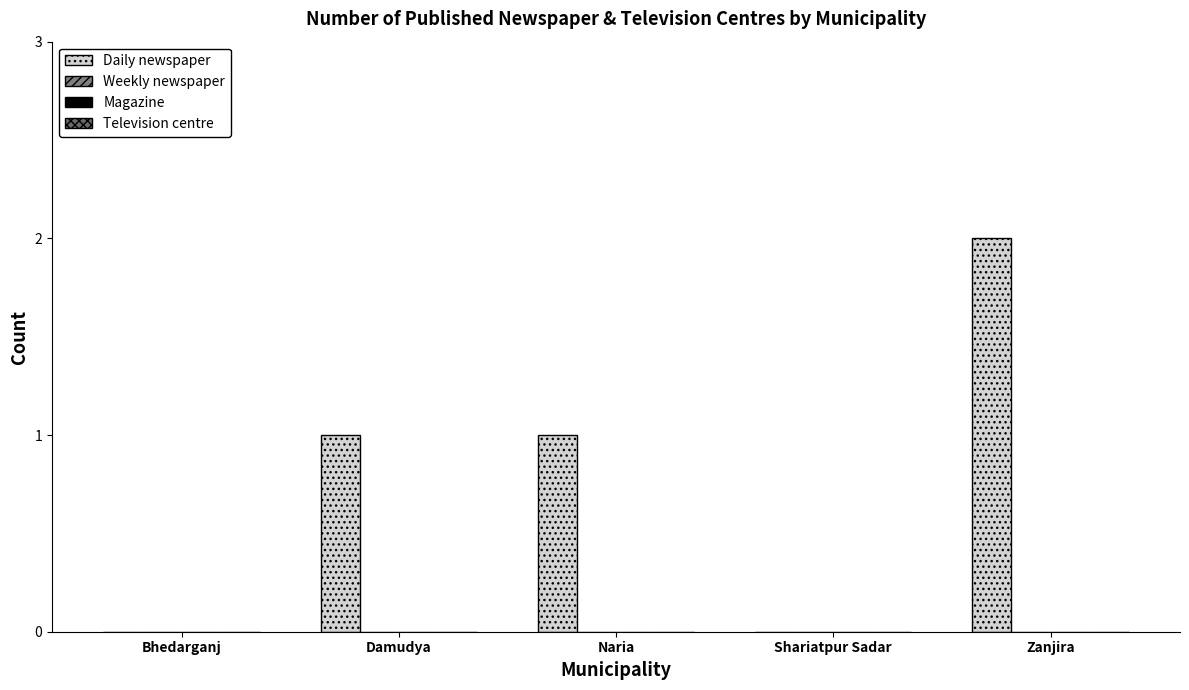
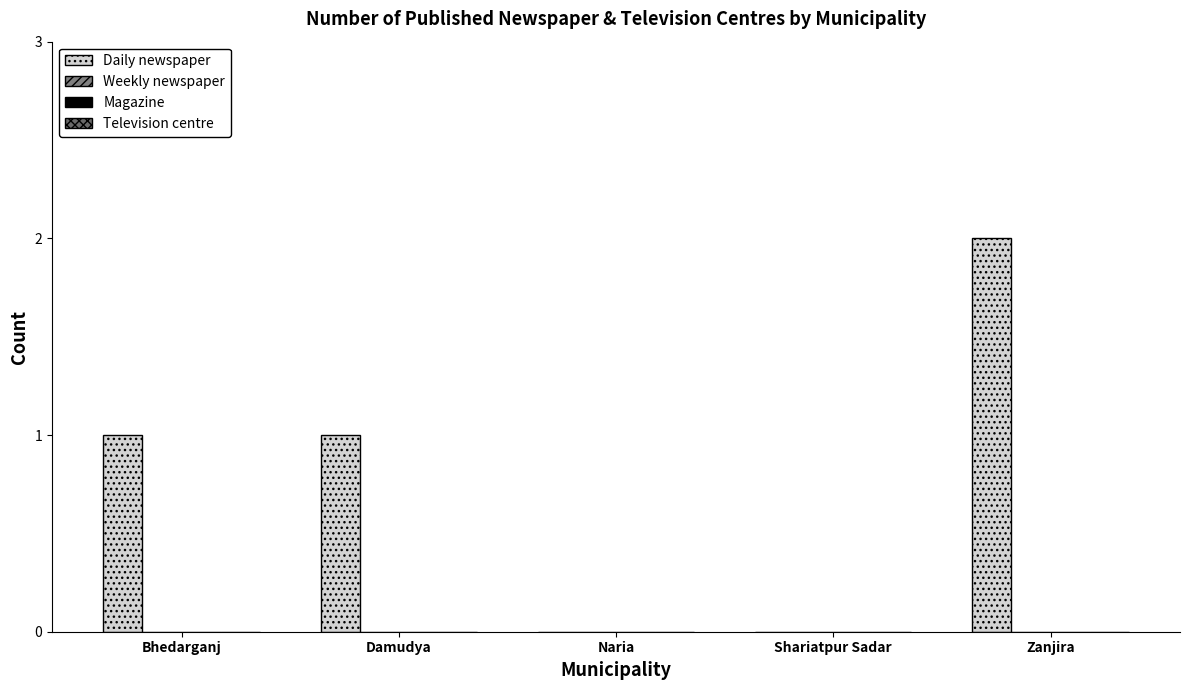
Daily newspaper, Bhedarganj: 0 -> 1
Daily newspaper, Naria: 1 -> 0
